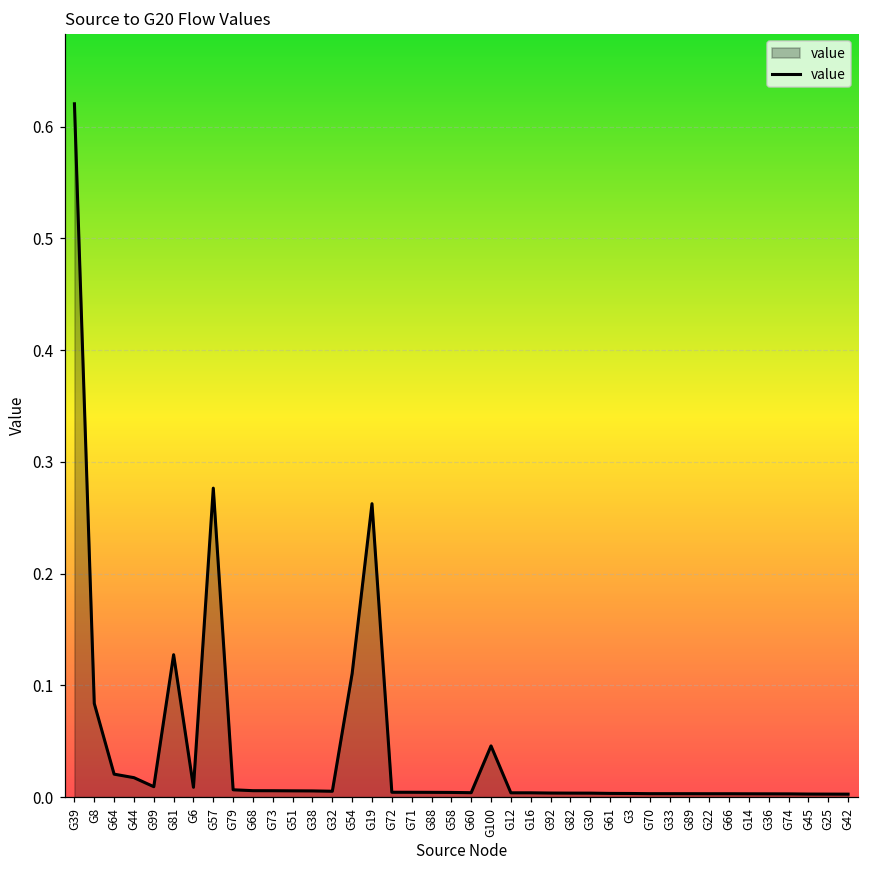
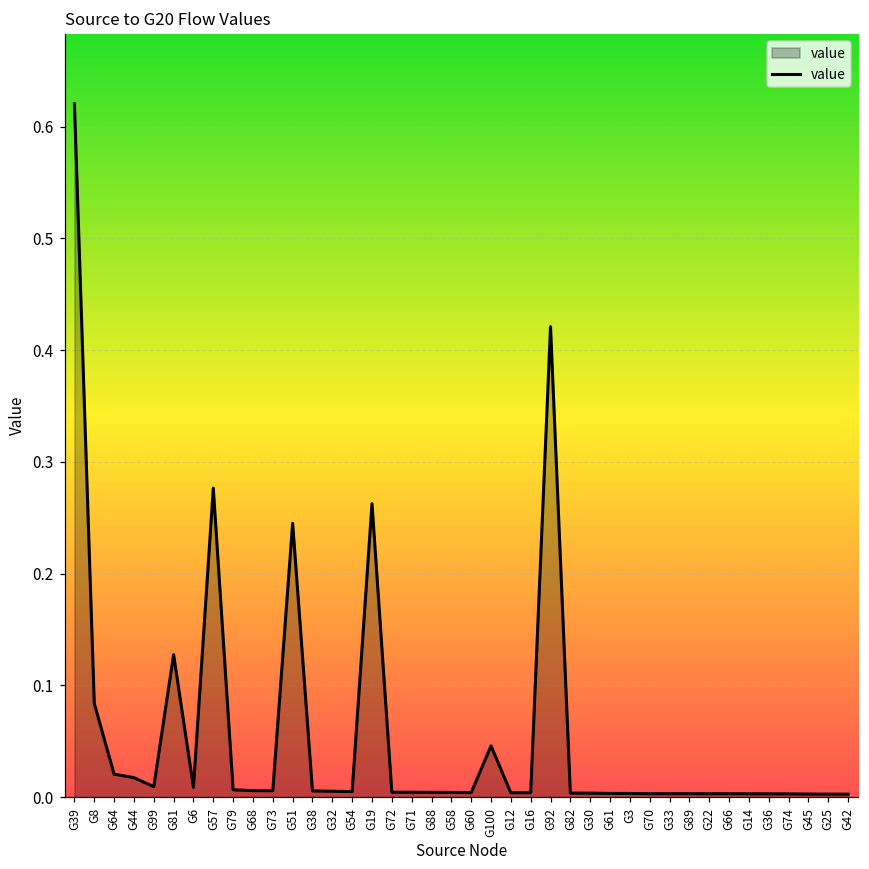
G51: 0.006 -> 0.245
G54: 0.111 -> 0.005
G92: 0.004 -> 0.421
